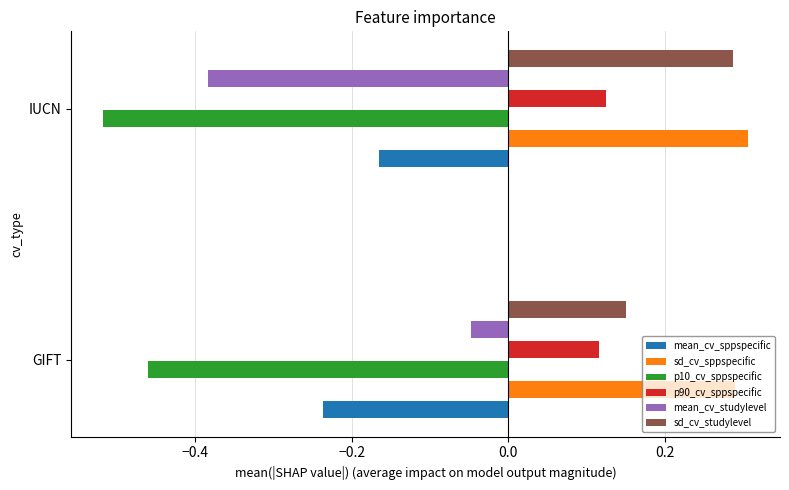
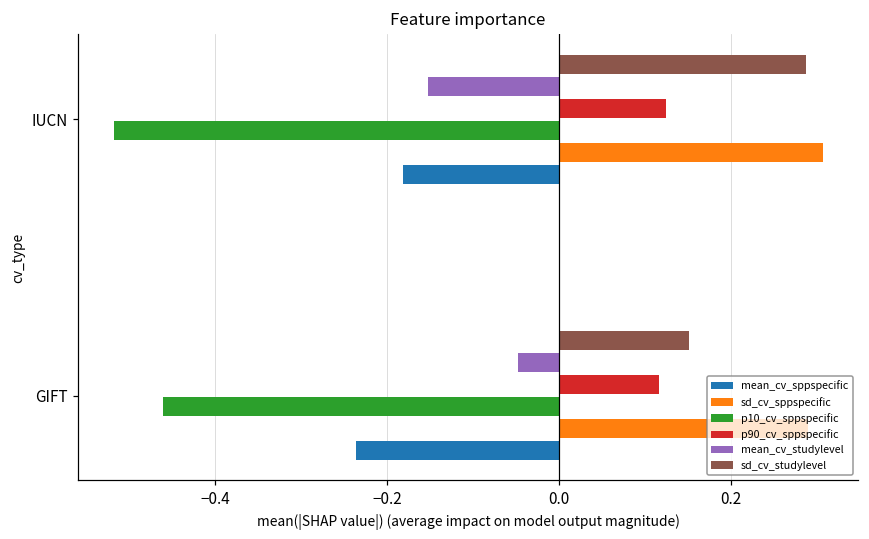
mean_cv_studylevel, IUCN: -0.38 -> -0.15
mean_cv_sppspecific, IUCN: -0.17 -> -0.18
